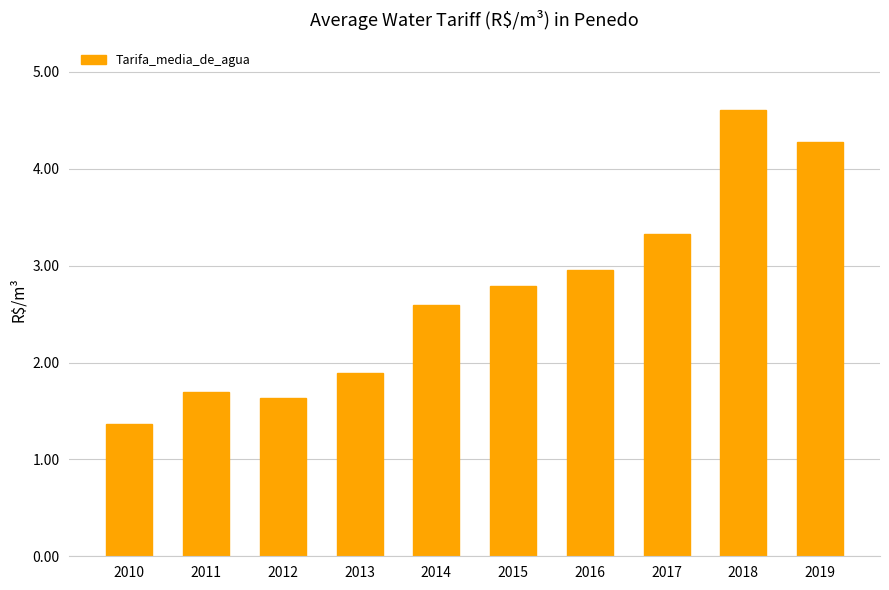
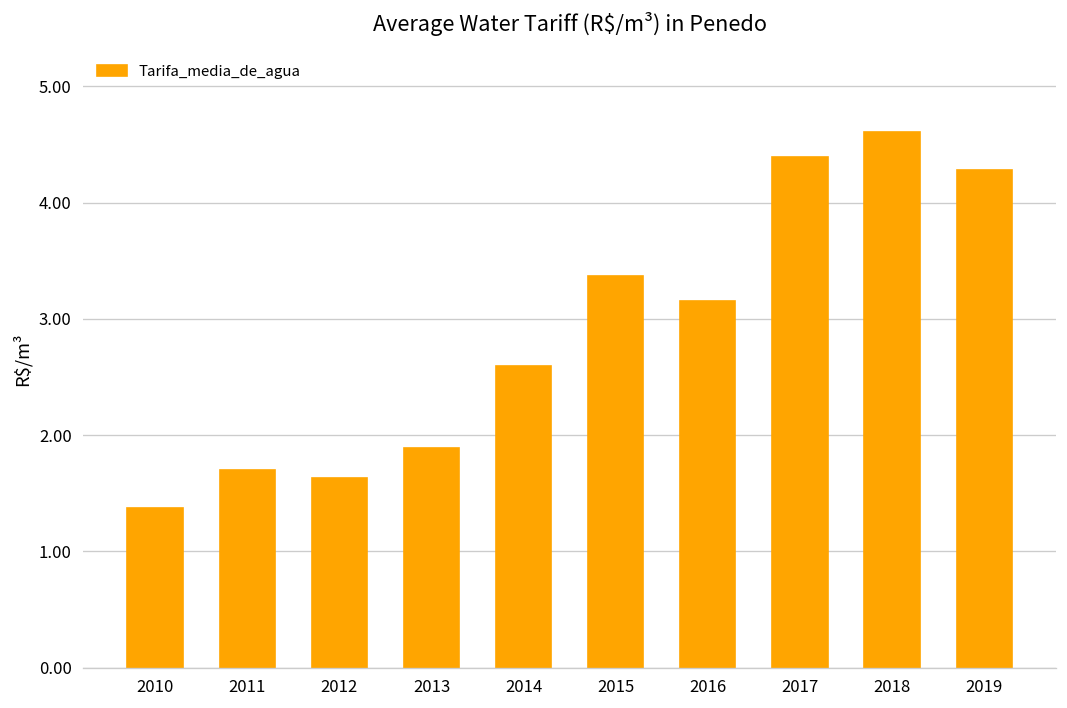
2015: 2.8 -> 3.4
2016: 3.0 -> 3.2
2017: 3.3 -> 4.4
